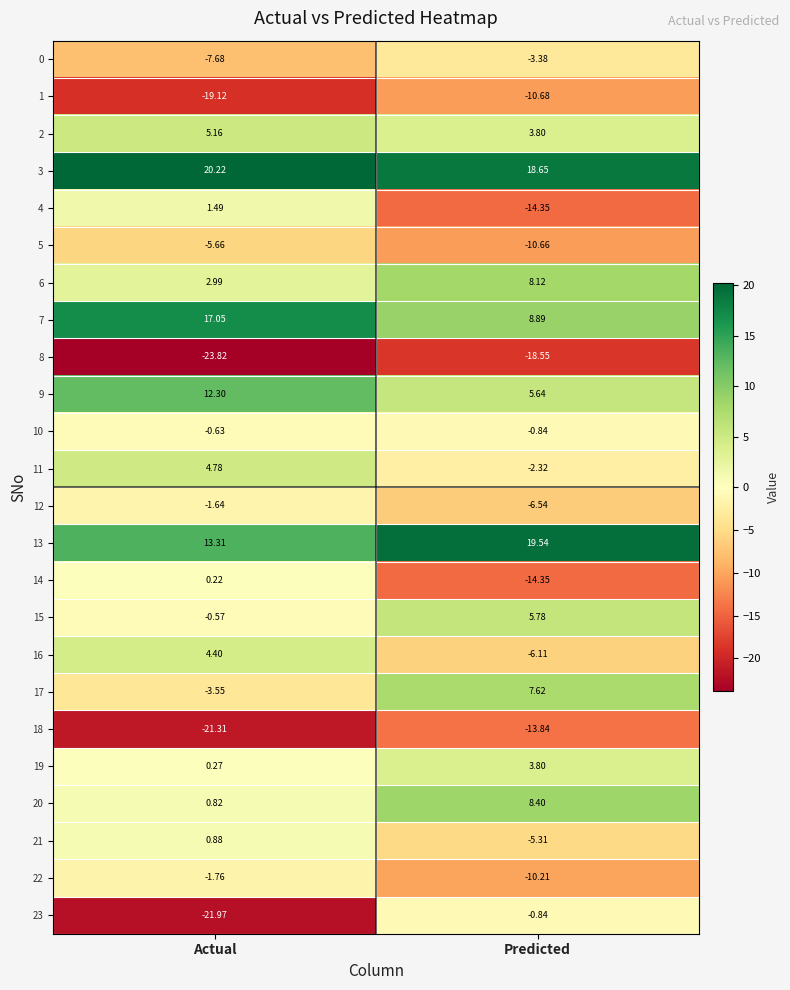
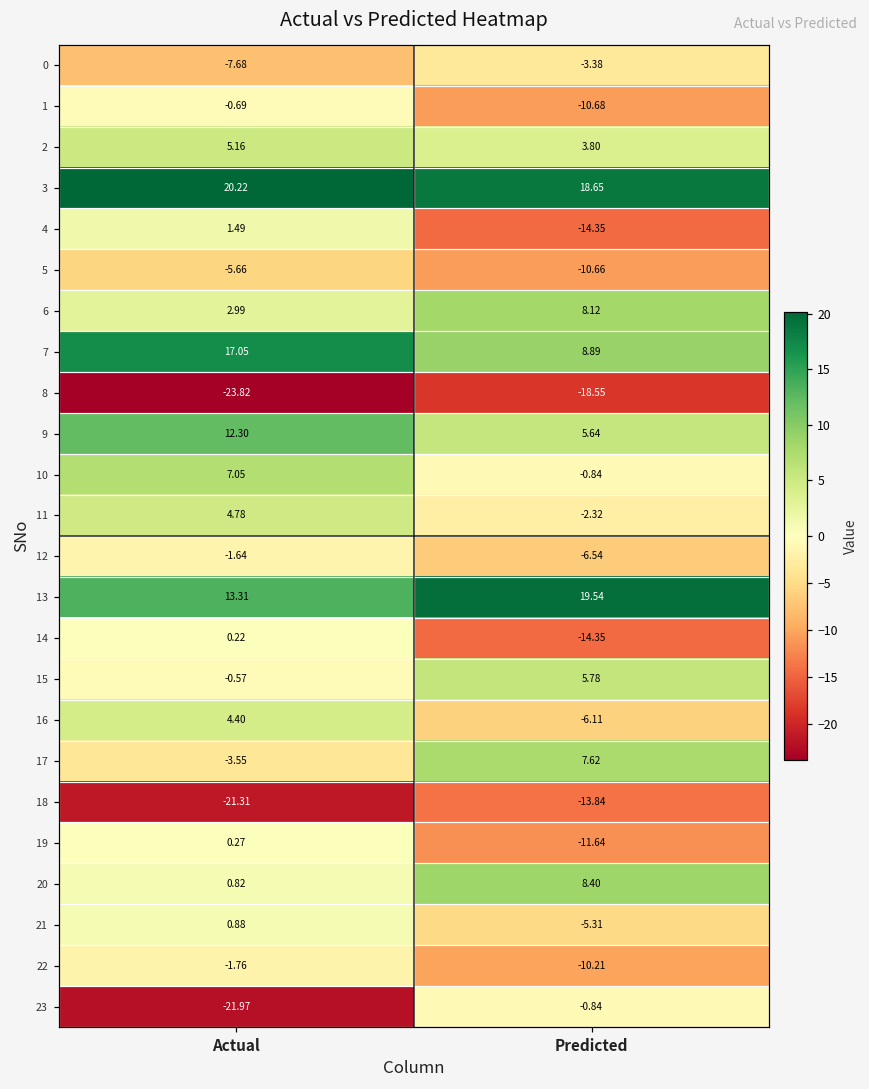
1, Actual: -19.12 -> -0.69
10, Actual: -0.63 -> 7.05
19, Predicted: 3.80 -> -11.64
